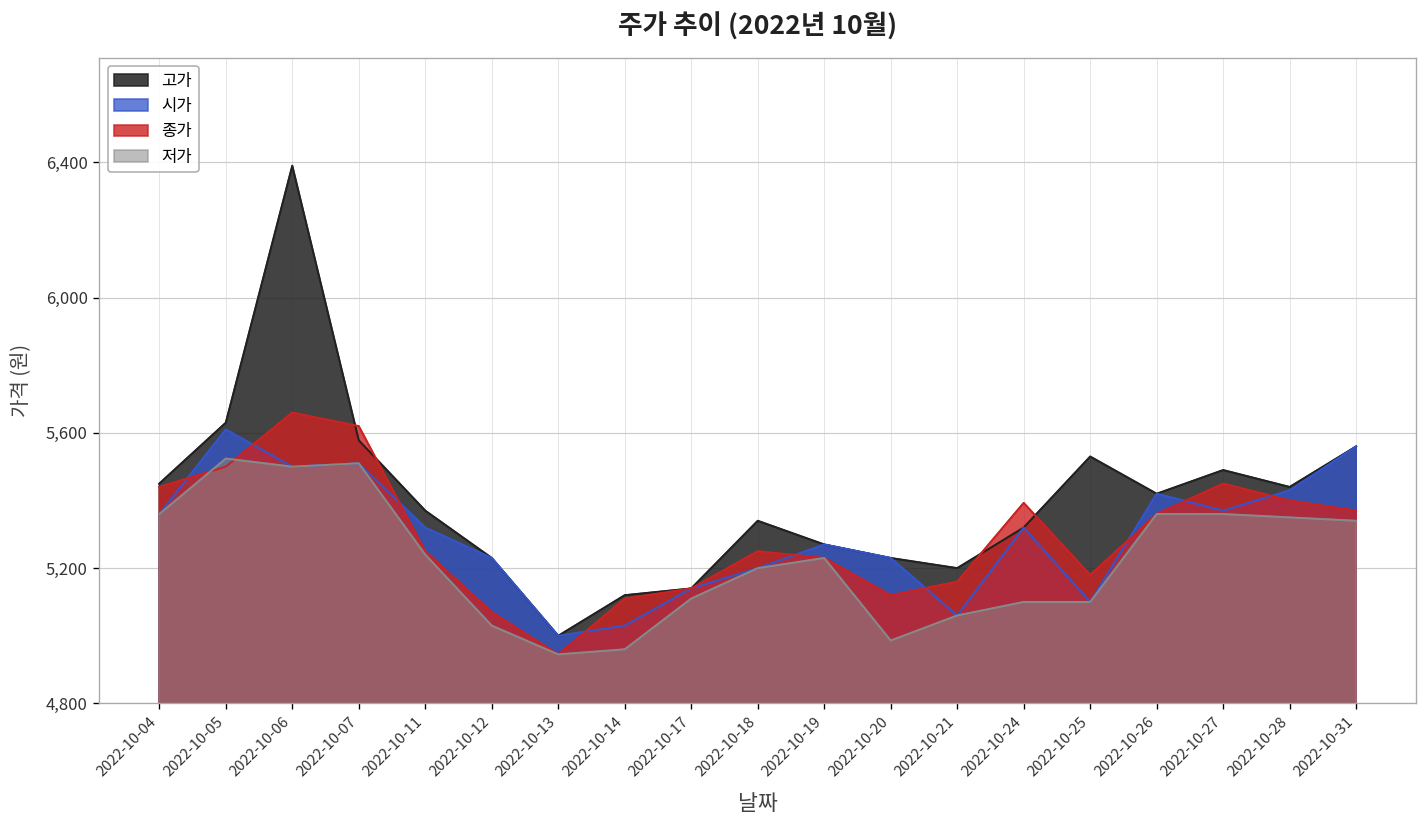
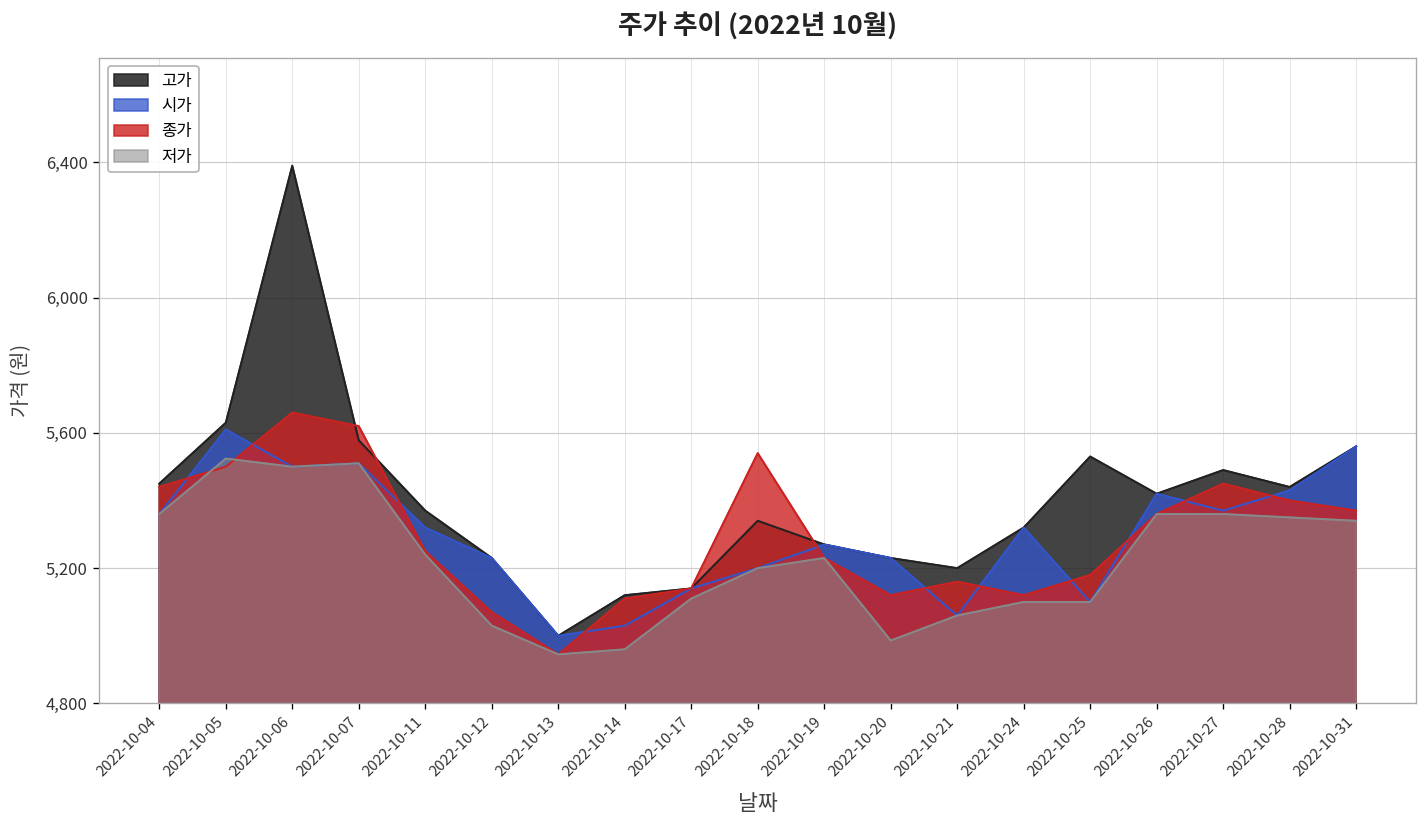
종가, 2022-10-18: 5,250 -> 5,540
종가, 2022-10-24: 5,390 -> 5,120
